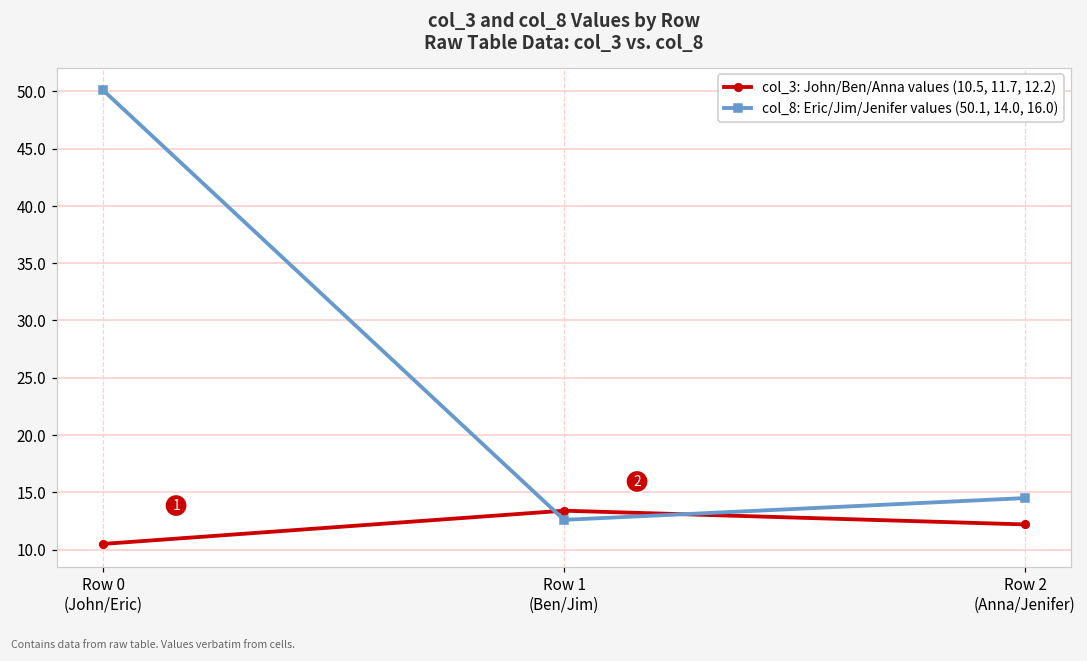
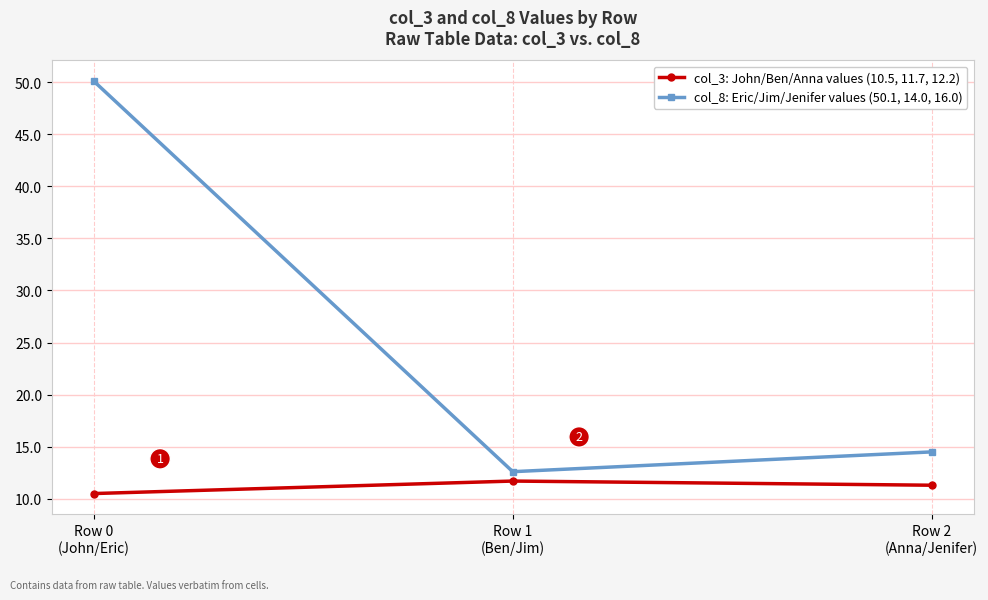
col_3: John/Ben/Anna values (10.5, 11.7, 12.2), Row 1 (Ben/Jim): 13.4 -> 11.7
col_3: John/Ben/Anna values (10.5, 11.7, 12.2), Row 2 (Anna/Jenifer): 12.2 -> 11.3
